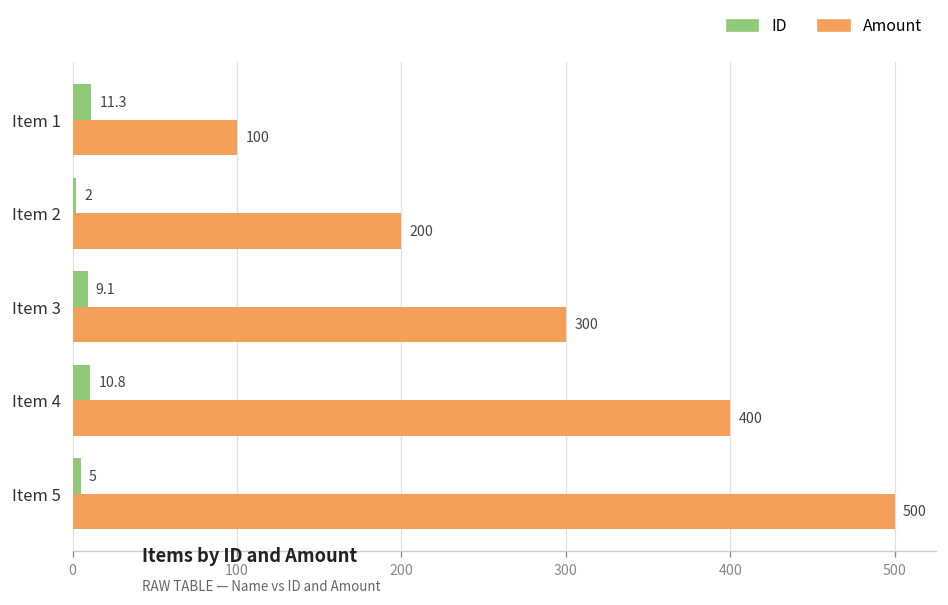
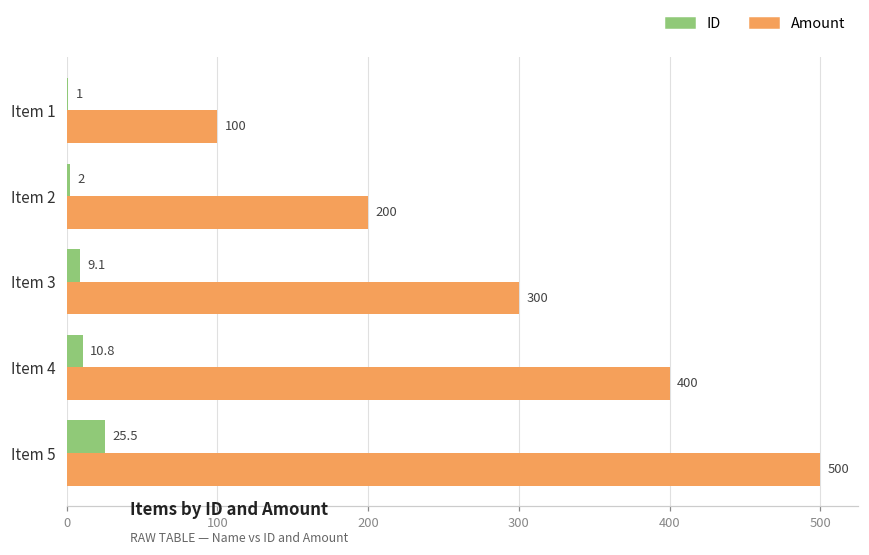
ID, Item 1: 11.3 -> 1
ID, Item 5: 5 -> 25.5
